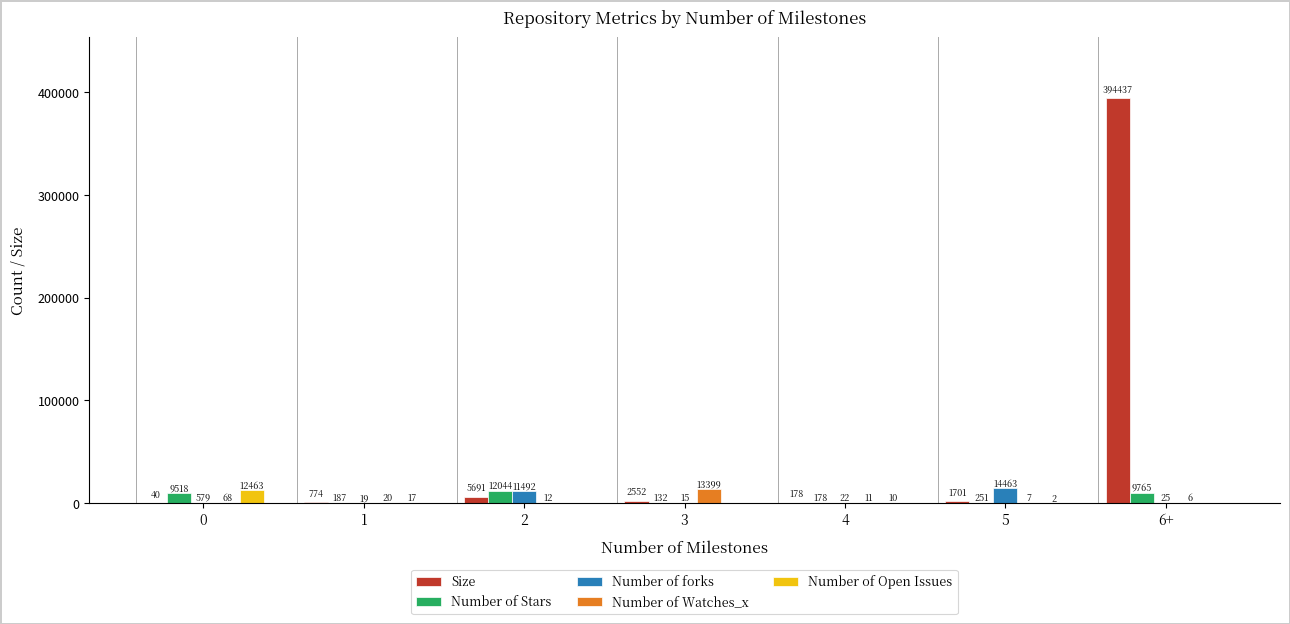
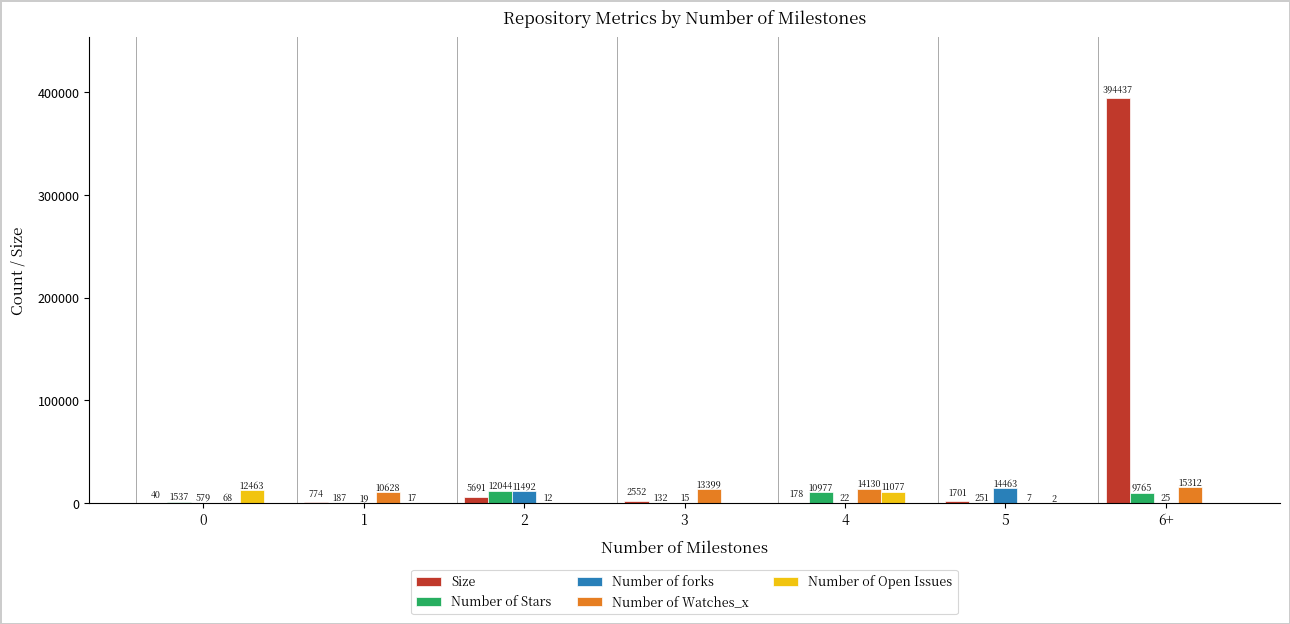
Number of Stars, 0: 9518 -> 1537
Number of Watches_x, 1: 20 -> 10628
Number of Stars, 4: 178 -> 10977
Number of Watches_x, 4: 11 -> 14130
Number of Open Issues, 4: 10 -> 11077
Number of Watches_x, 6+: 6 -> 15312
